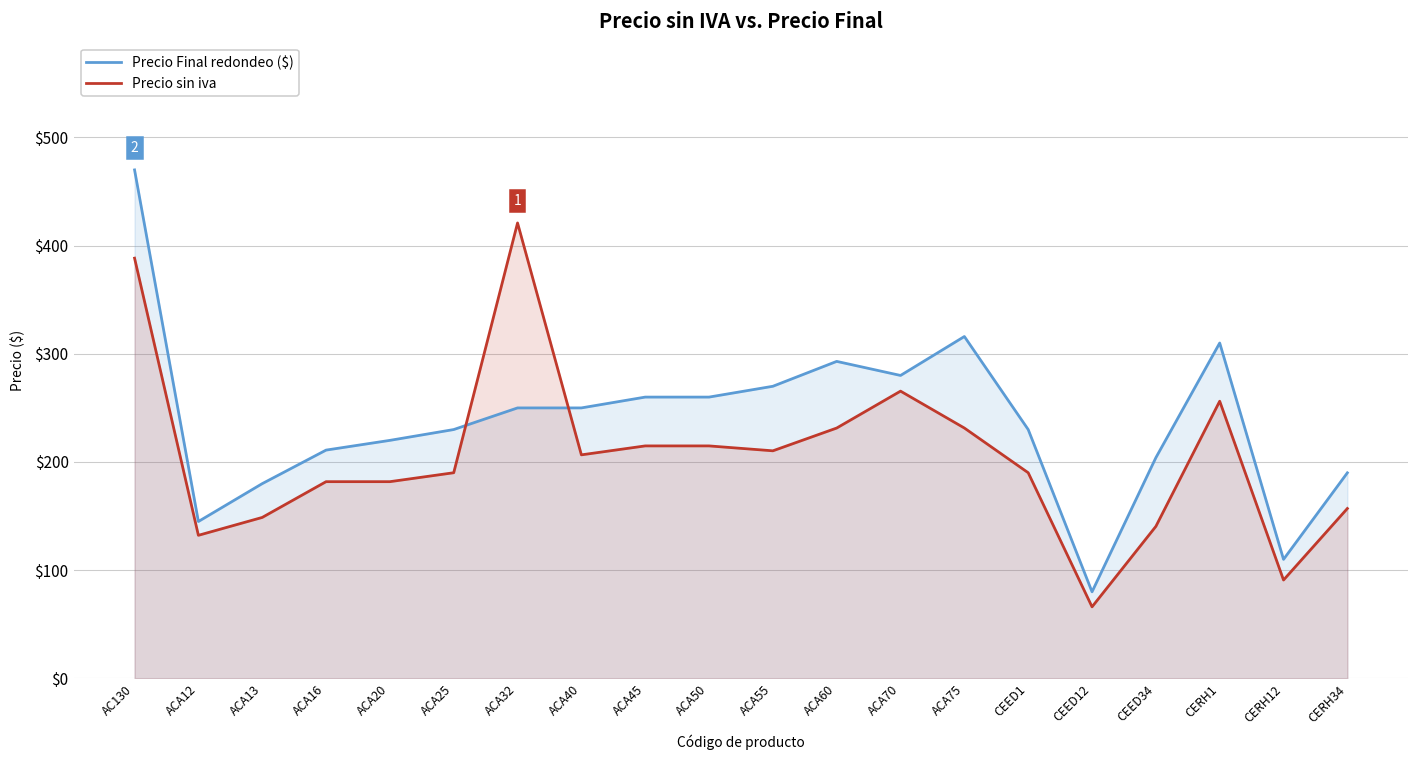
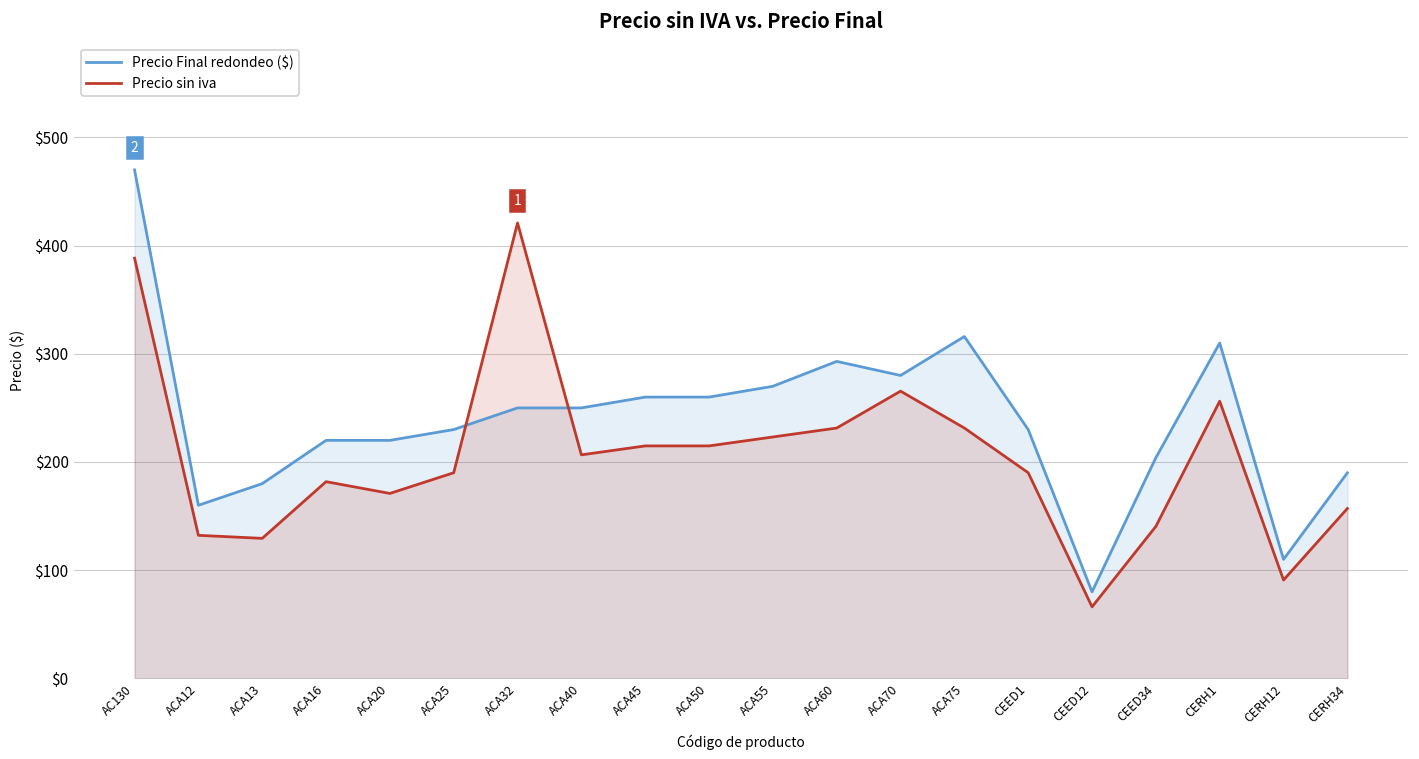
Precio Final redondeo ($), ACA12: $150 -> $160
Precio sin iva, ACA13: $150 -> $130
Precio Final redondeo ($), ACA16: $210 -> $220
Precio sin iva, ACA20: $180 -> $170
Precio sin iva, ACA55: $210 -> $220
